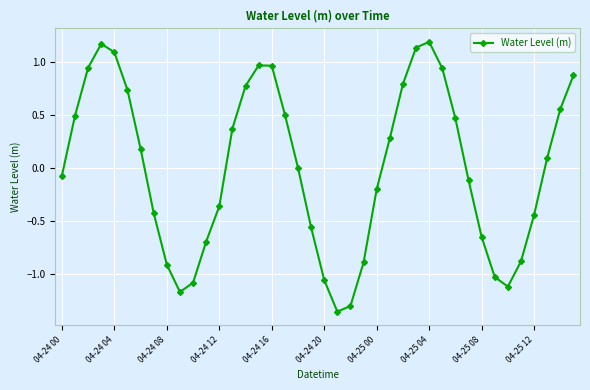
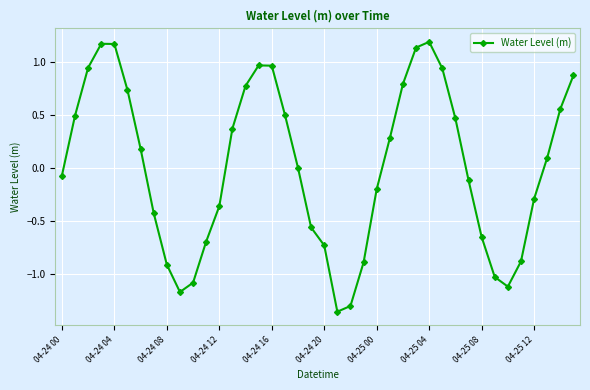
04-24 04: 1.09 -> 1.17
04-24 20: -1.06 -> -0.73
04-25 12: -0.44 -> -0.29
